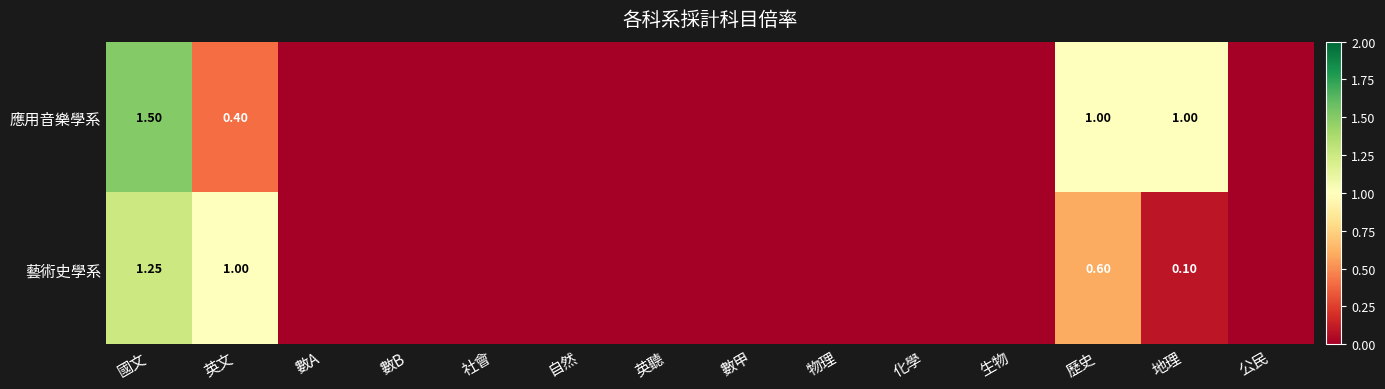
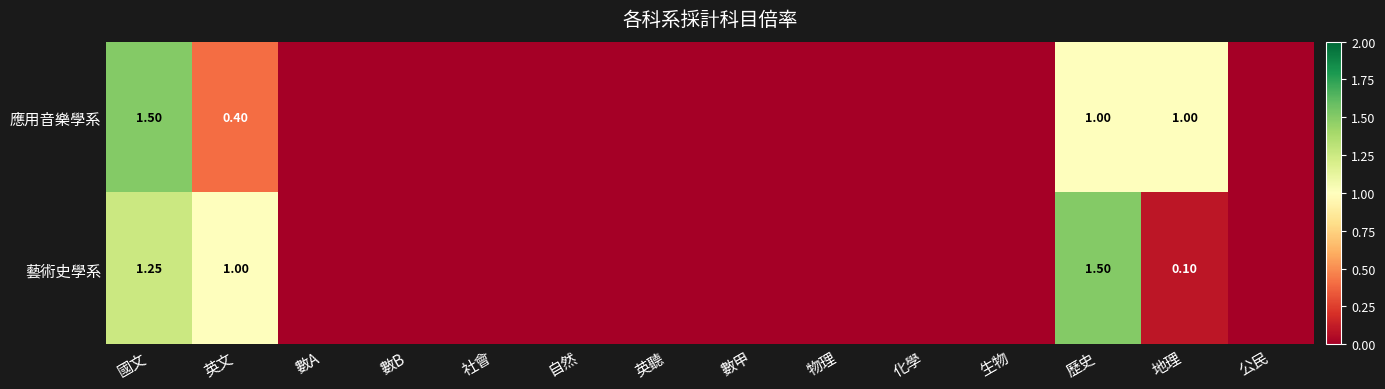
藝術史學系, 歷史: 0.60 -> 1.50
